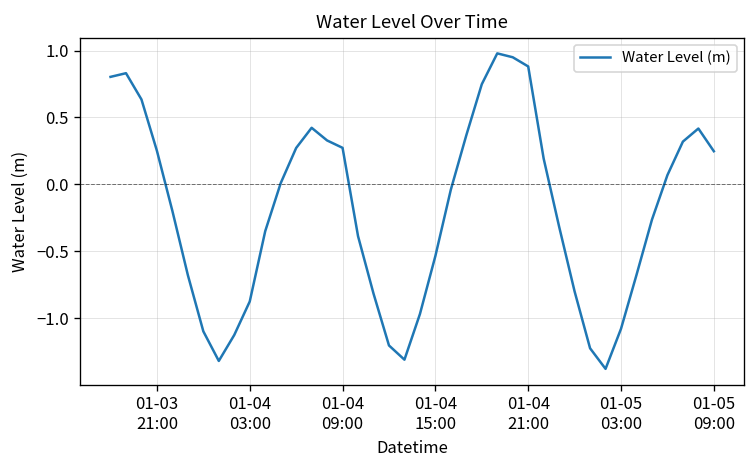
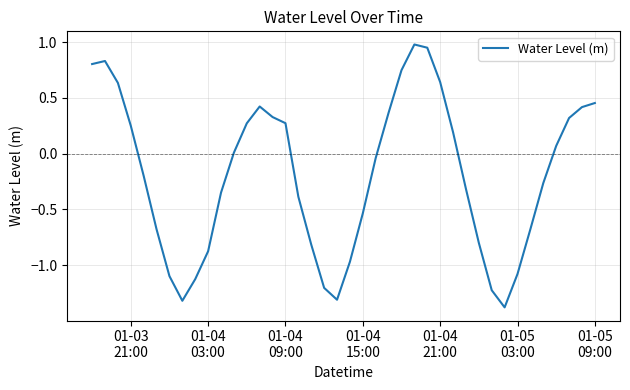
01-04 21:00: 0.88 -> 0.64
01-05 09:00: 0.25 -> 0.45
